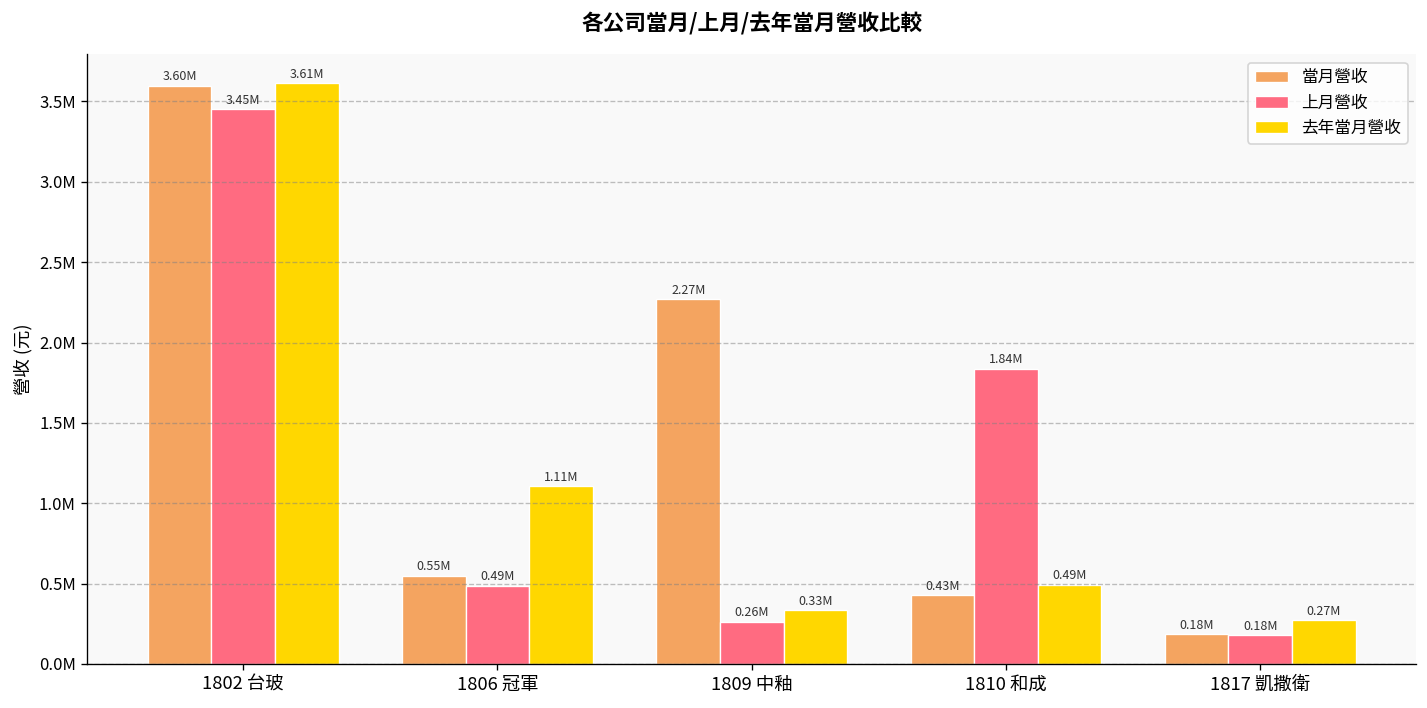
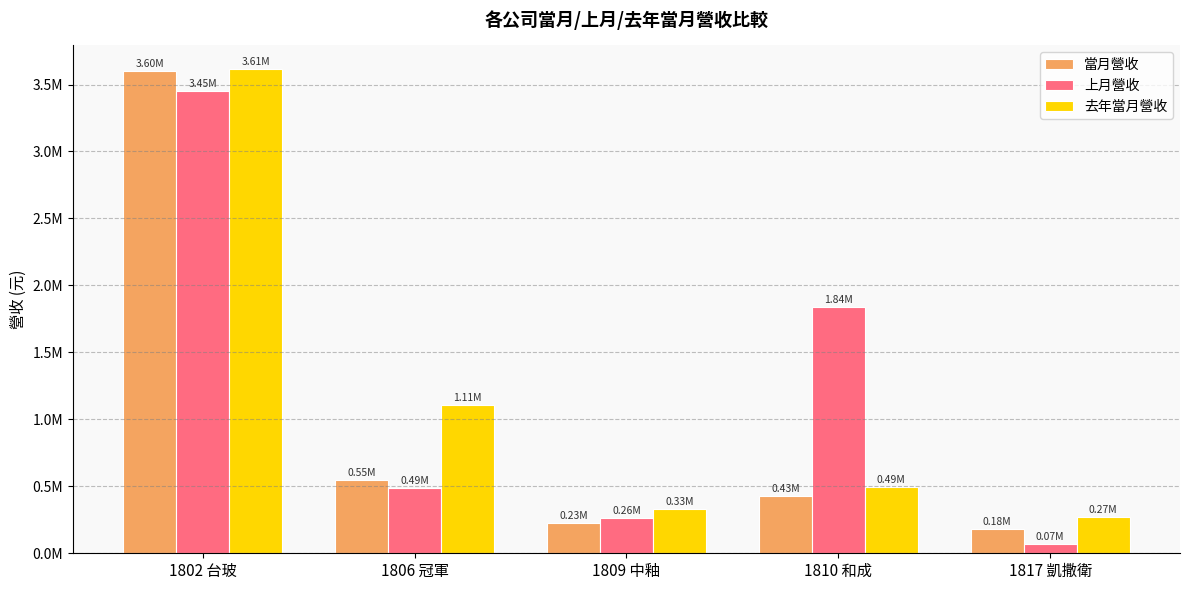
當月營收, 1809 中釉: 2.27M -> 0.23M
上月營收, 1817 凱撒衛: 0.18M -> 0.07M
